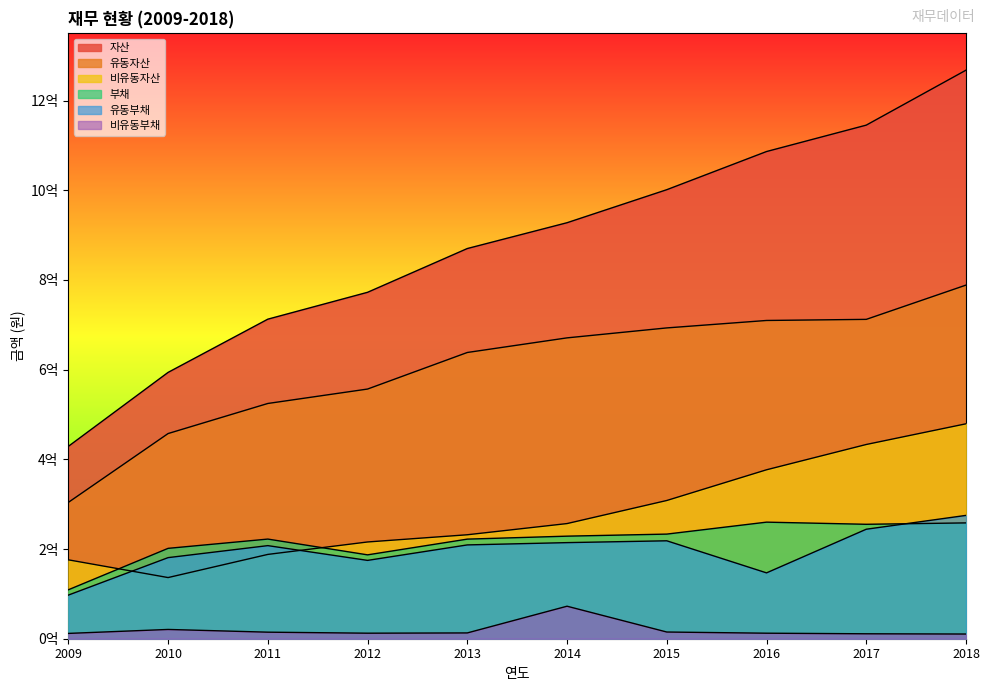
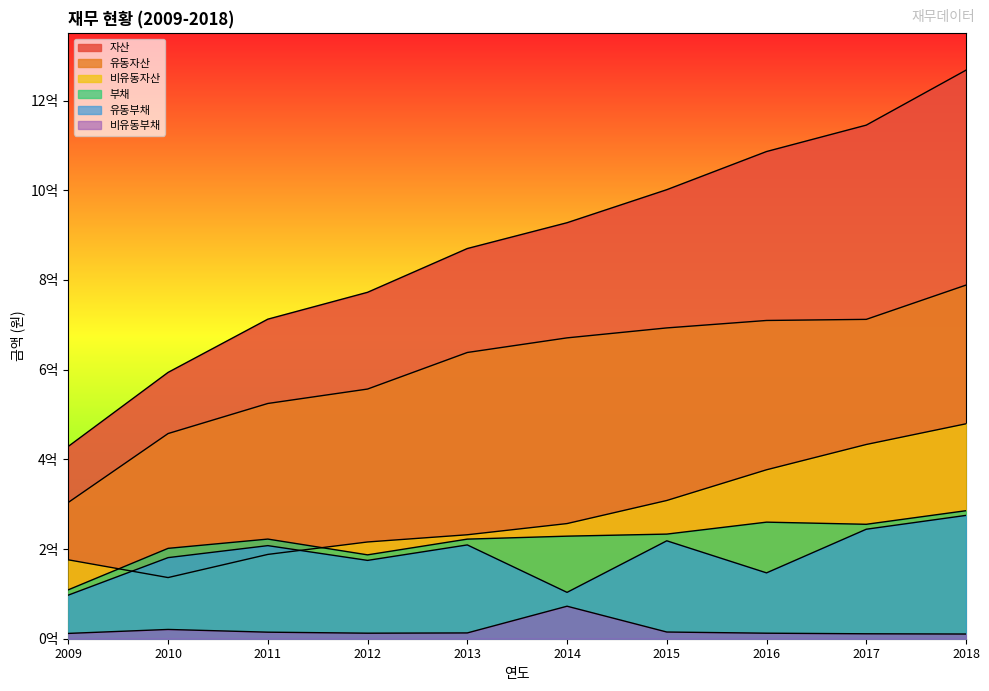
유동부채, 2014: 2.1억 -> 1.0억
부채, 2018: 2.6억 -> 2.9억
